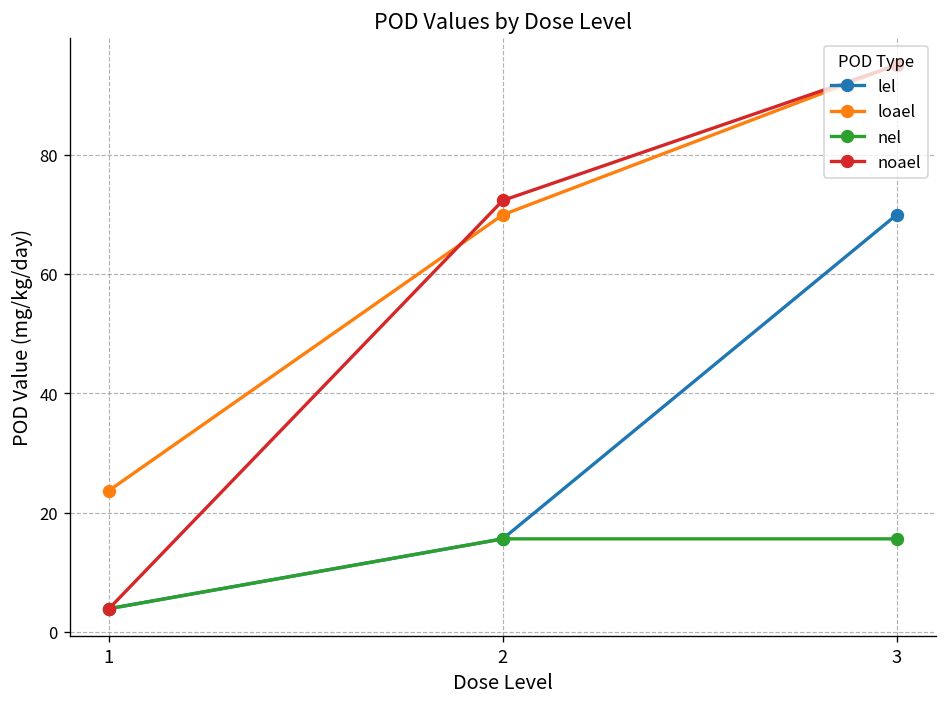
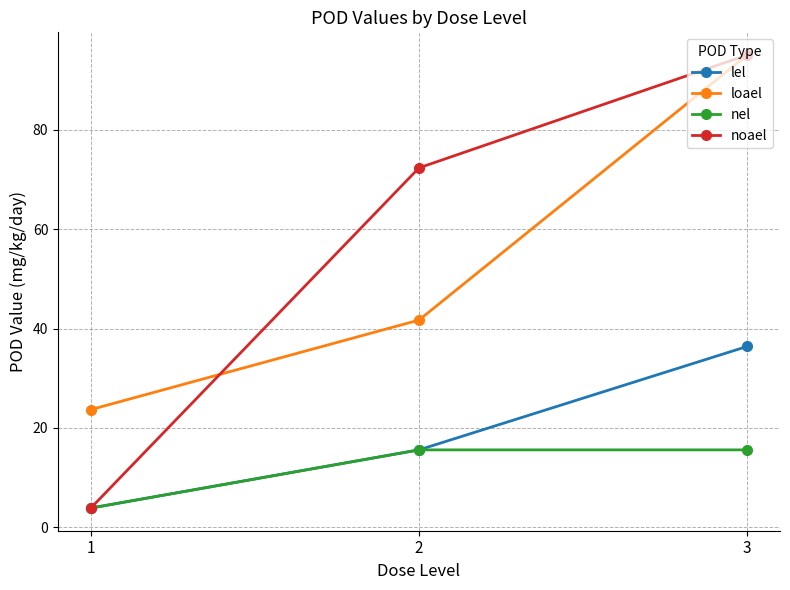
loael, 2: 70 -> 42
lel, 3: 70 -> 36
